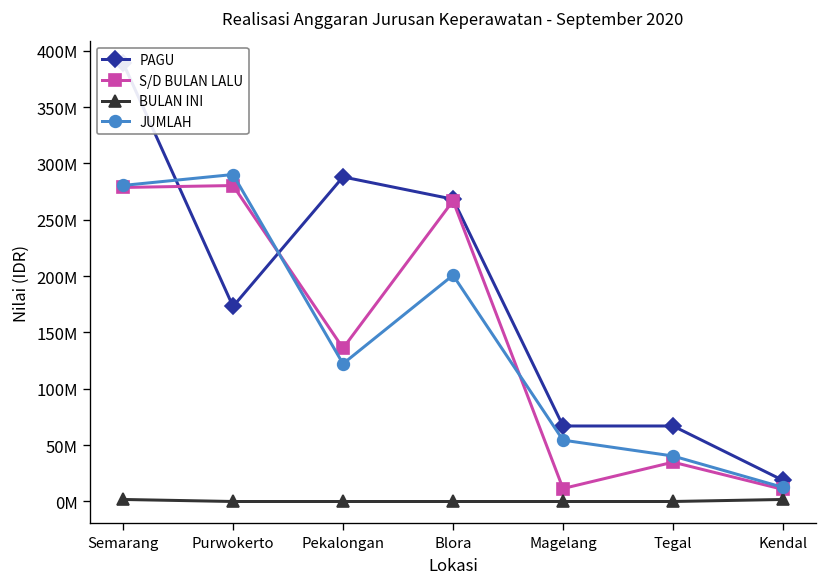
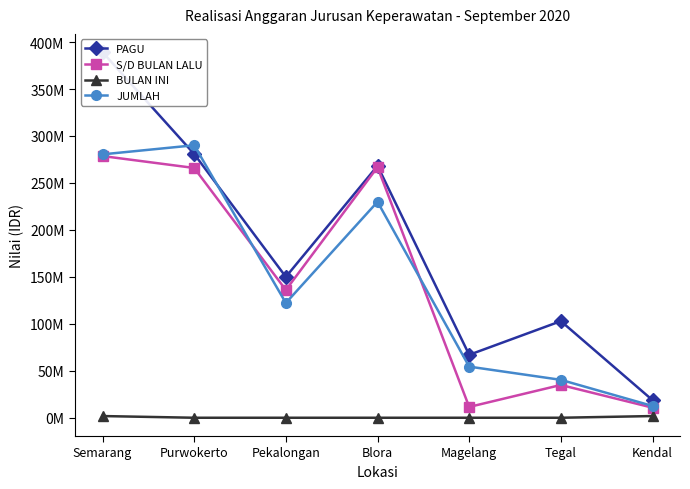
PAGU, Purwokerto: 170000000 -> 280000000
S/D BULAN LALU, Purwokerto: 280000000 -> 270000000
PAGU, Pekalongan: 290000000 -> 150000000
JUMLAH, Blora: 200000000 -> 230000000
PAGU, Tegal: 70000000 -> 100000000
